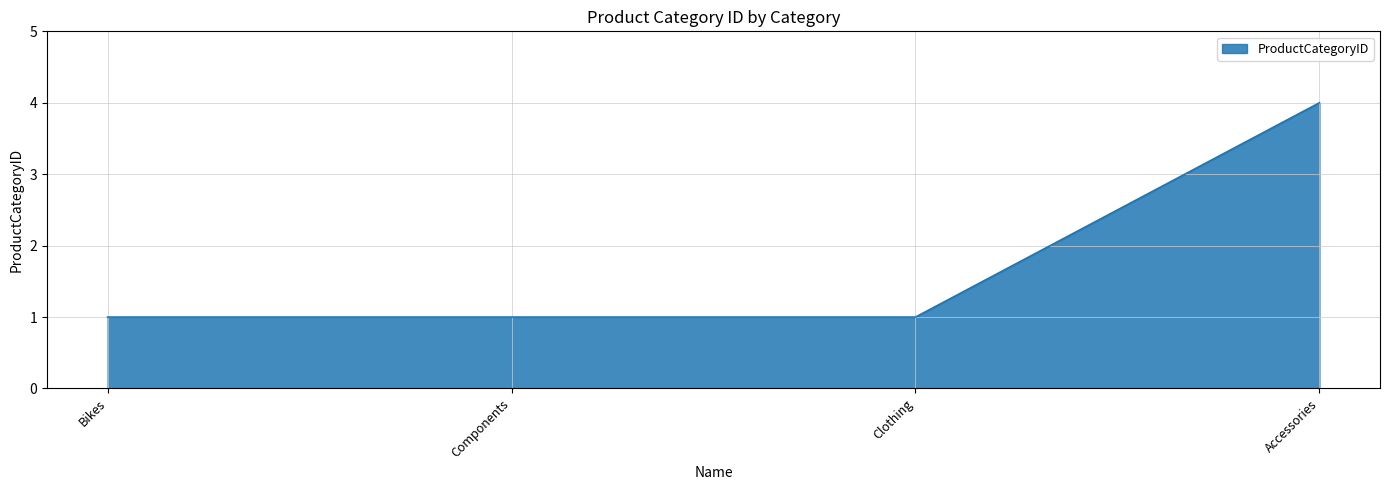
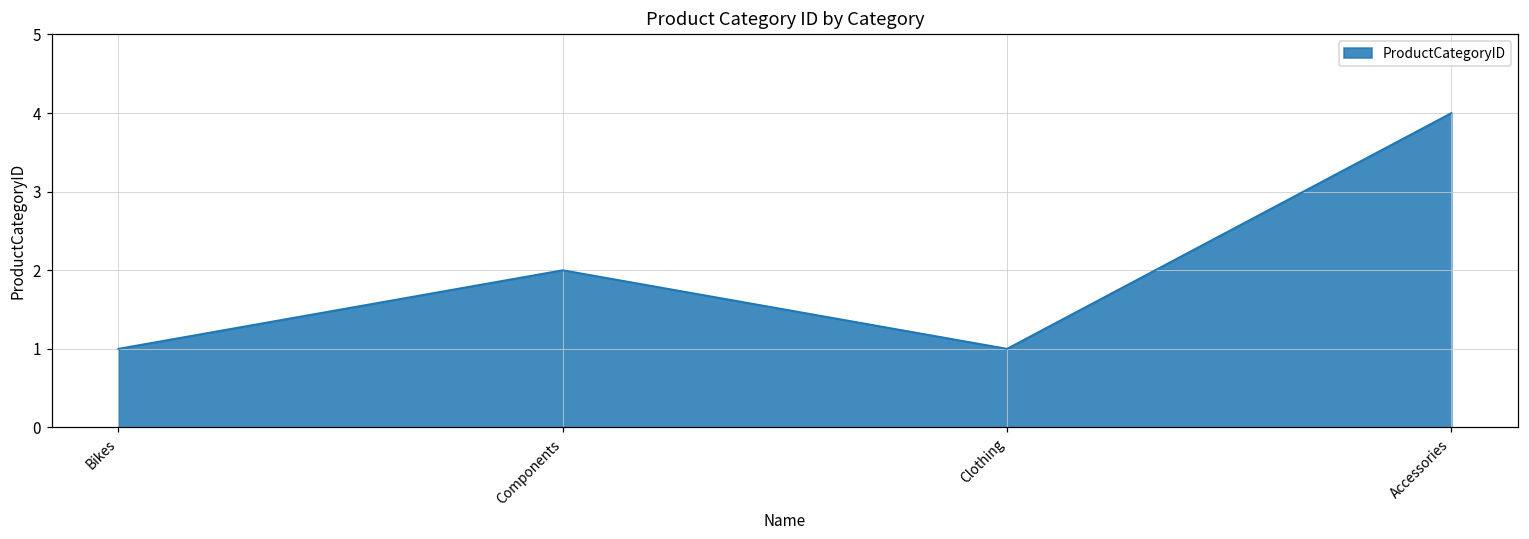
Components: 1 -> 2
